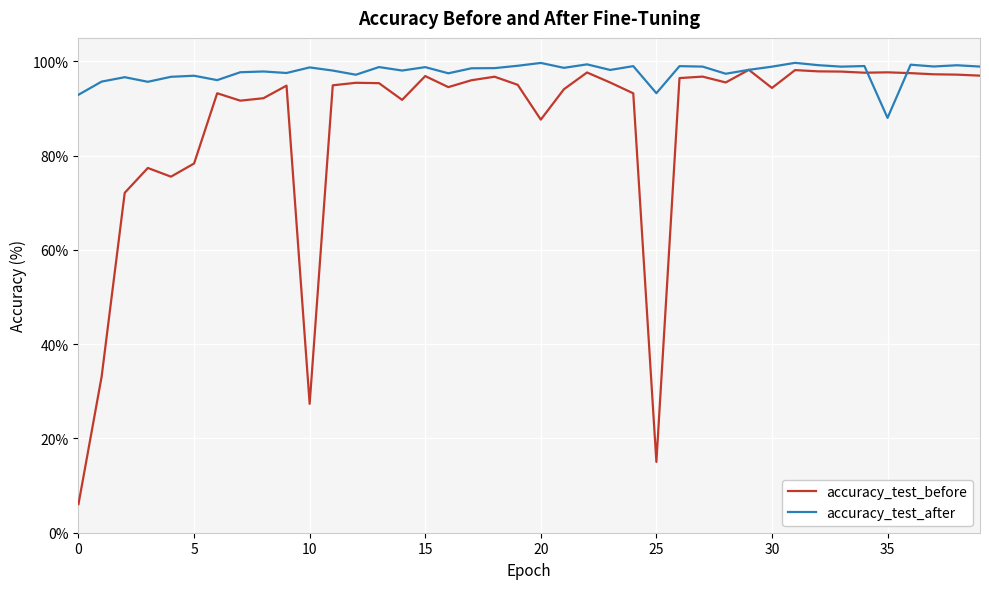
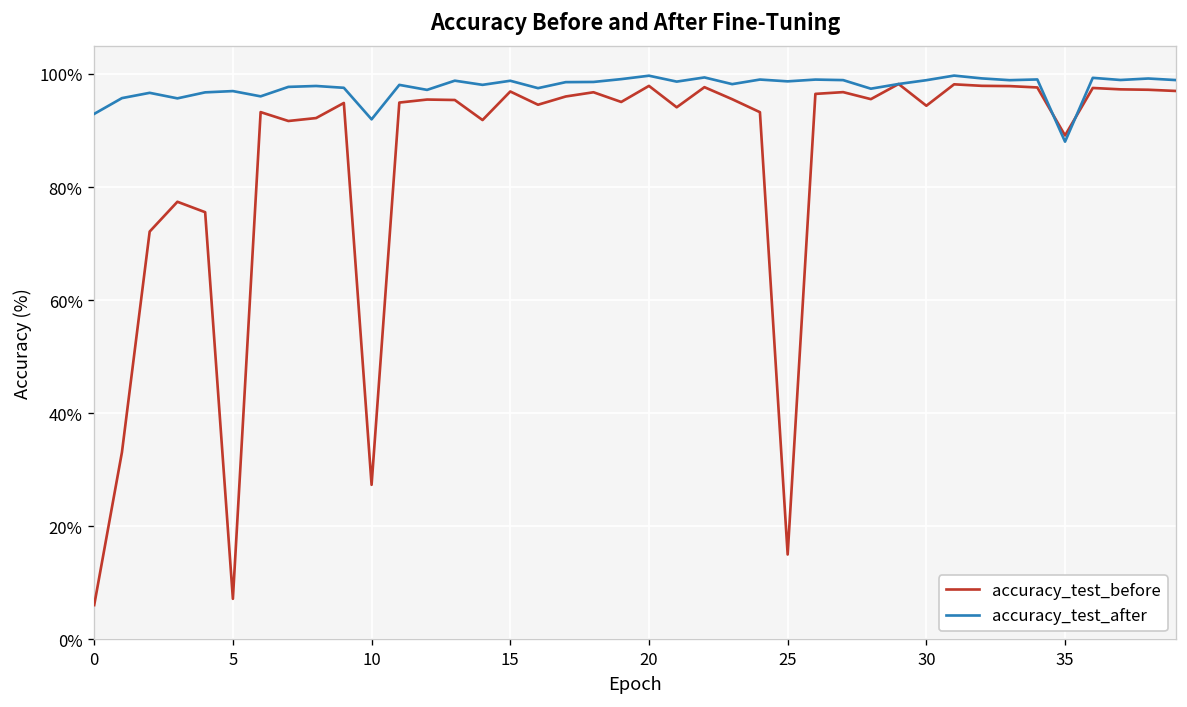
accuracy_test_before, 5: 78% -> 7%
accuracy_test_after, 10: 99% -> 92%
accuracy_test_before, 20: 88% -> 98%
accuracy_test_after, 25: 93% -> 99%
accuracy_test_before, 35: 98% -> 89%
